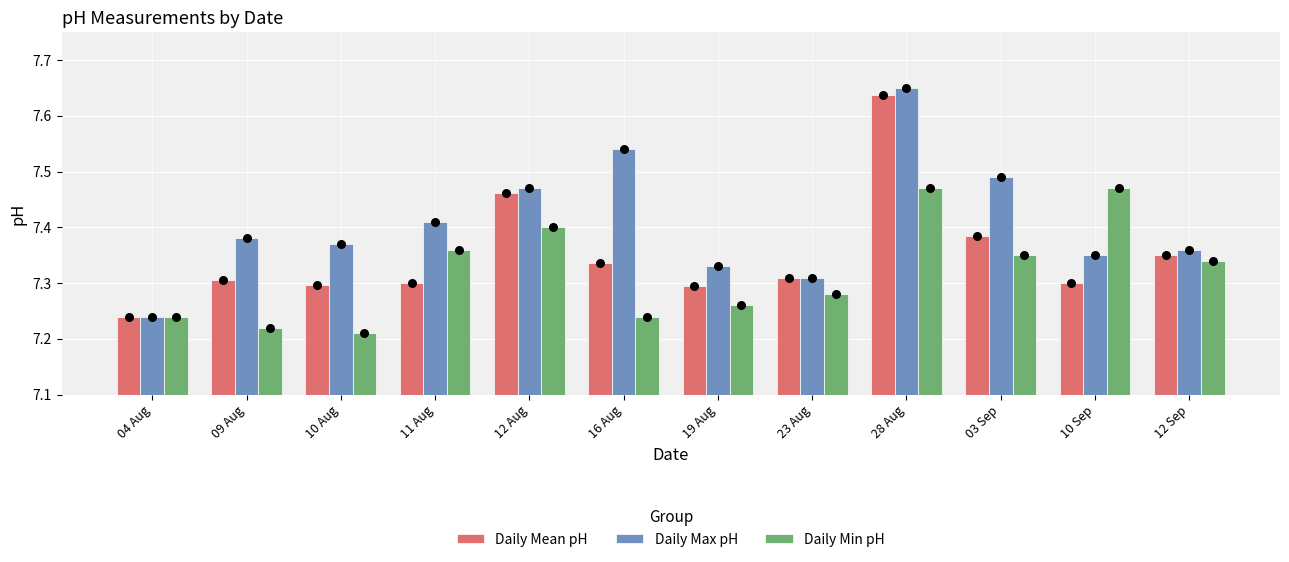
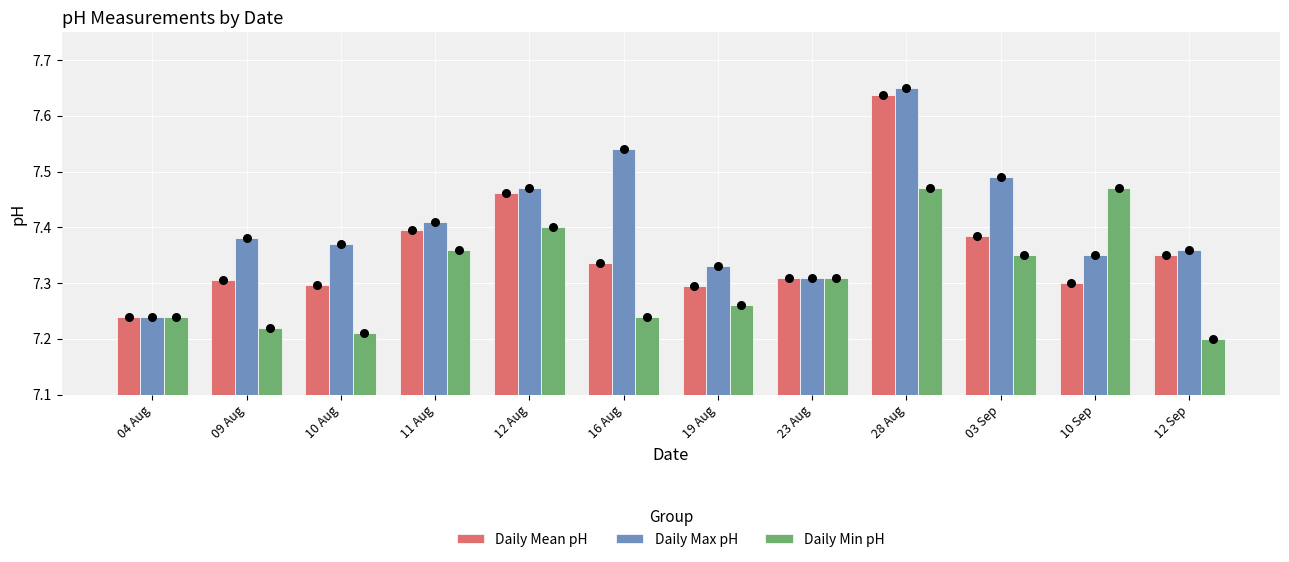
Daily Mean pH, 11 Aug: 7.30 -> 7.40
Daily Min pH, 23 Aug: 7.28 -> 7.31
Daily Min pH, 12 Sep: 7.34 -> 7.20
